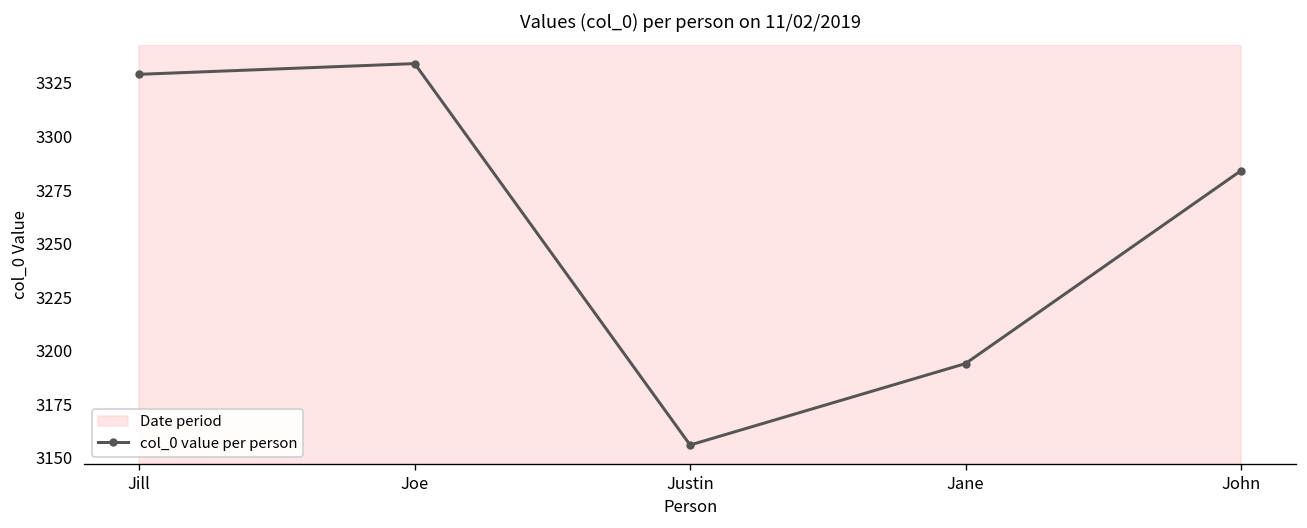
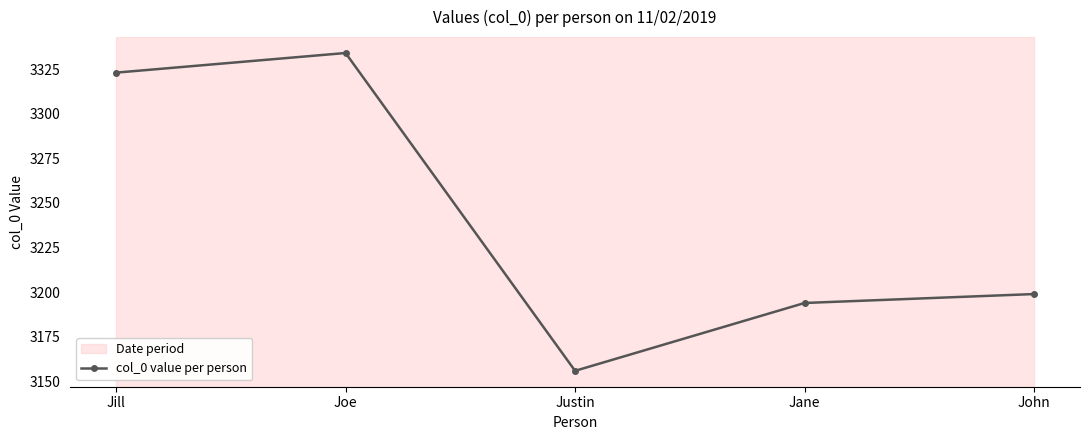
Jill: 3329 -> 3323
John: 3284 -> 3199
